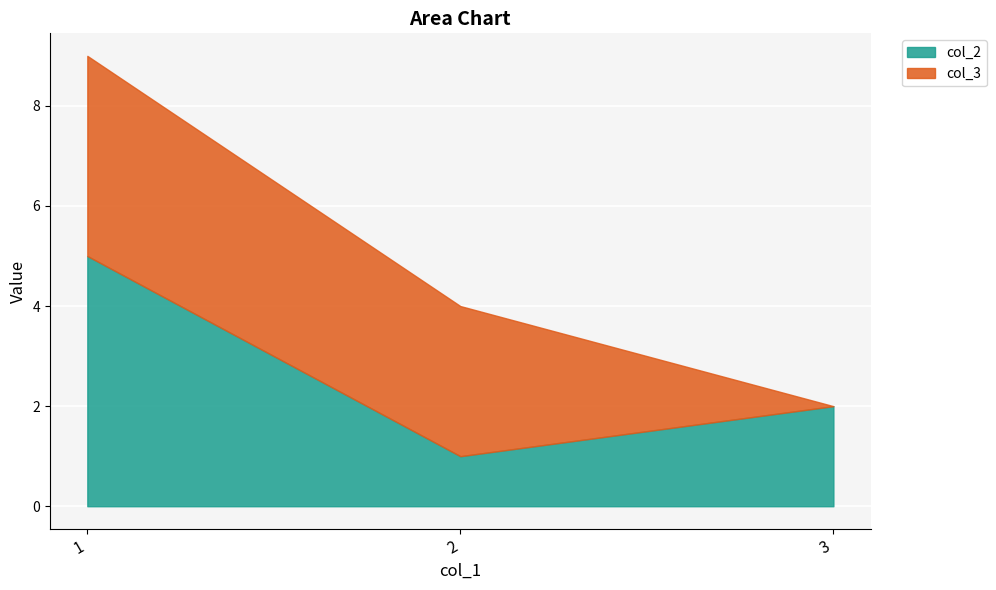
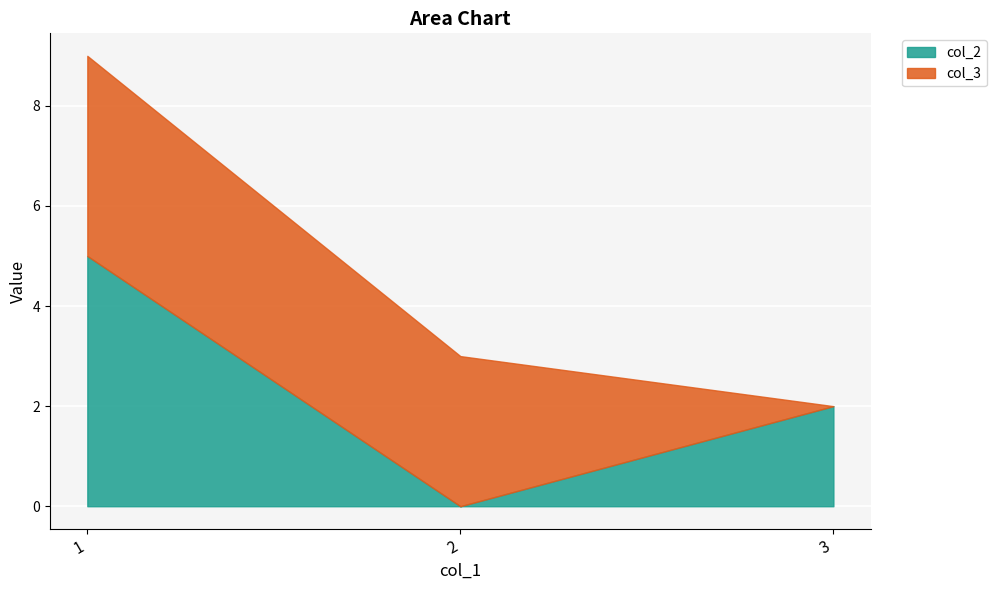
col_2, 2: 1 -> 0
